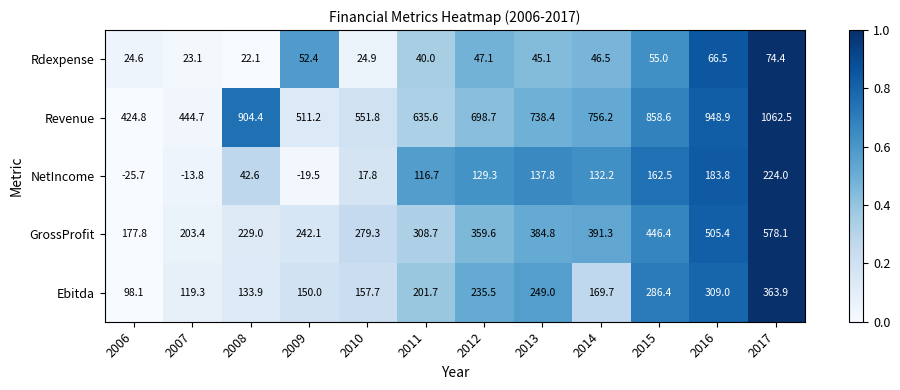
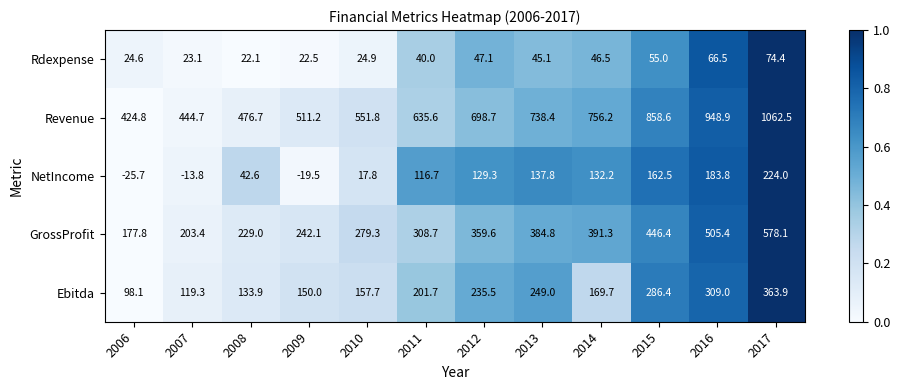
Rdexpense, 2009: 52.4 -> 22.5
Revenue, 2008: 904.4 -> 476.7
